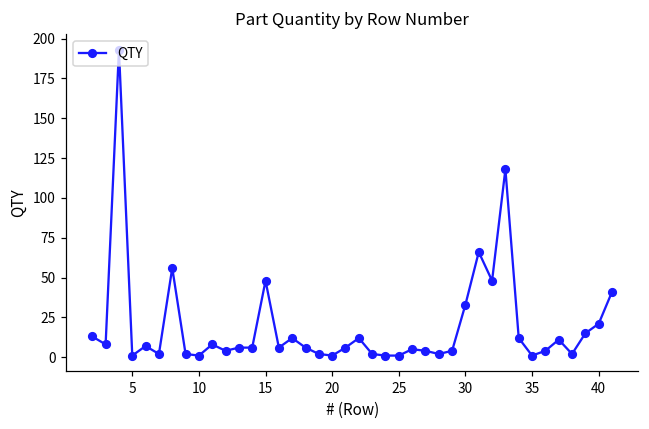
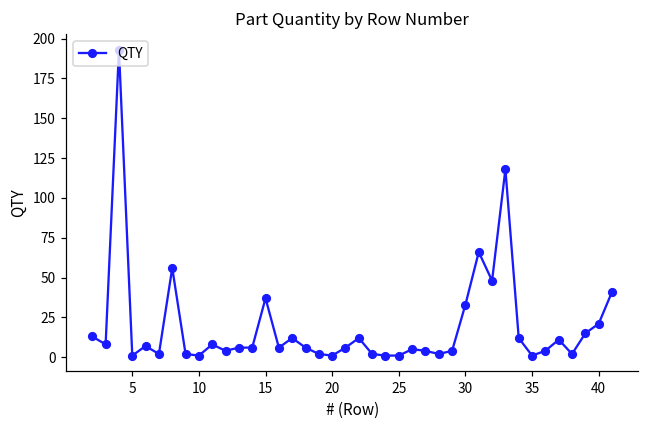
15: 48 -> 37
